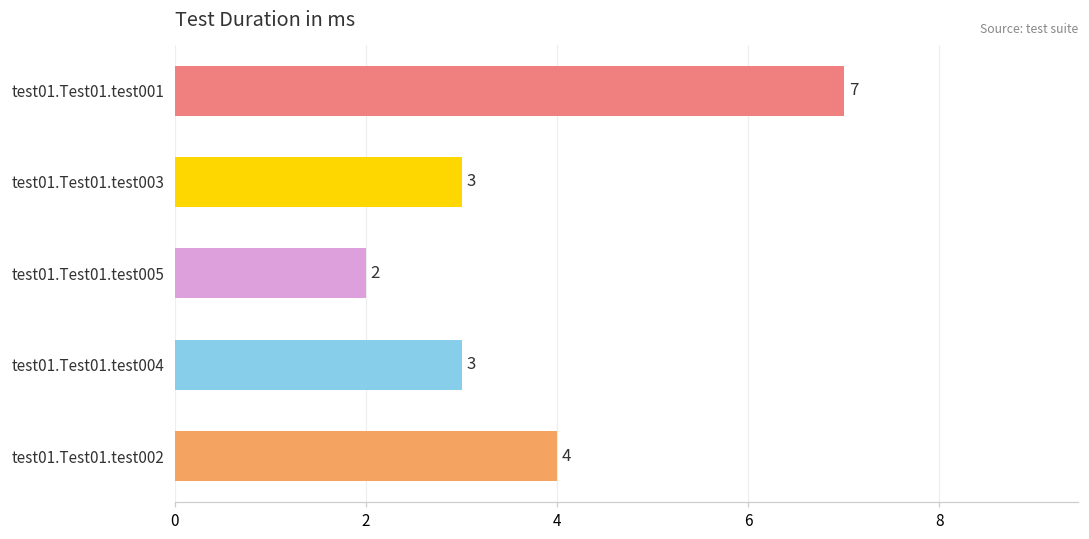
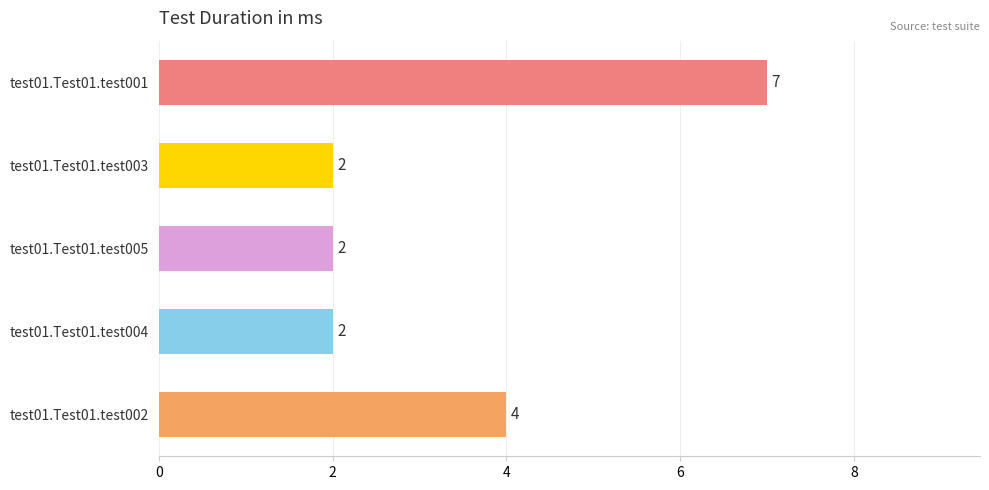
test01.Test01.test003: 3 -> 2
test01.Test01.test004: 3 -> 2
